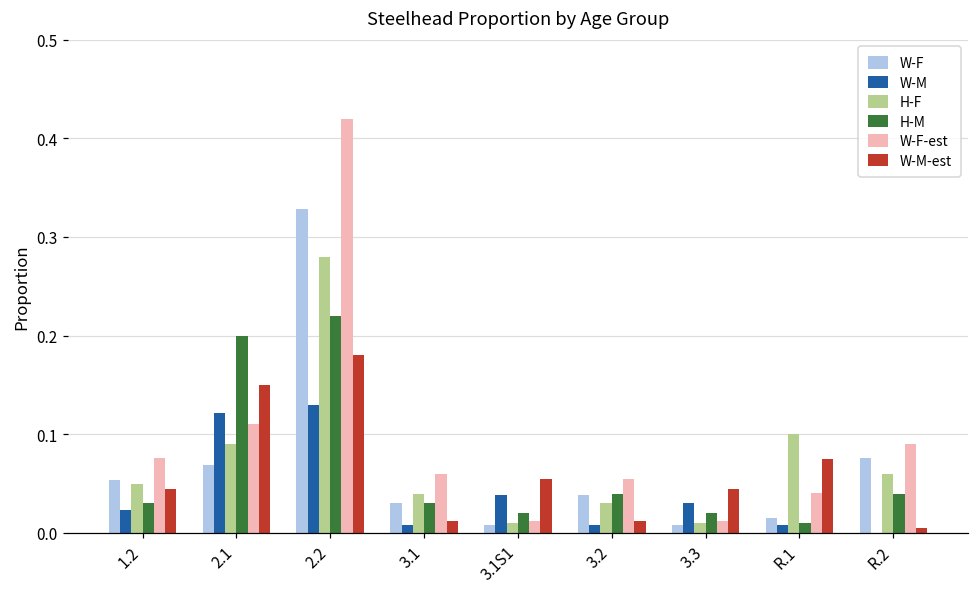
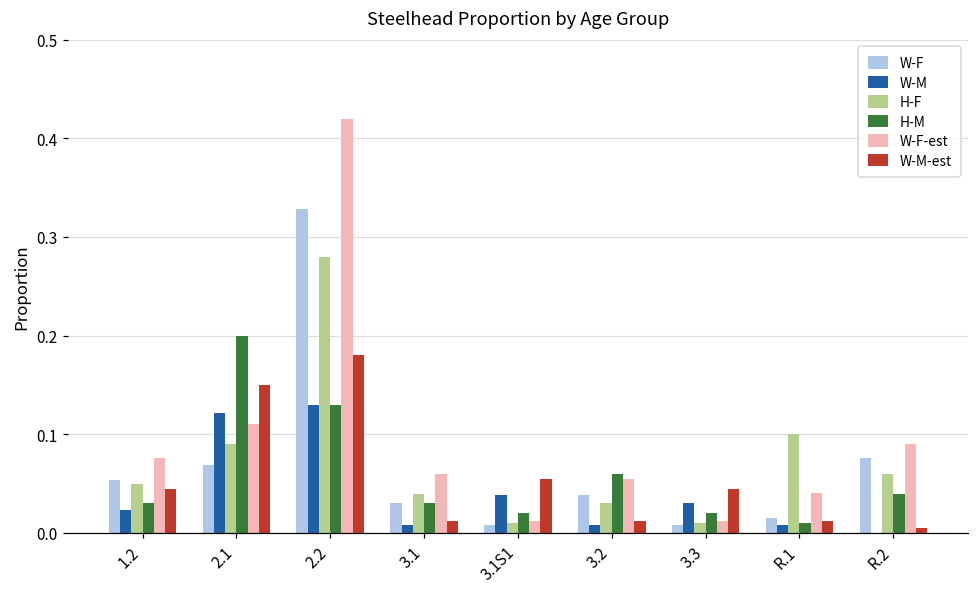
H-M, 2.2: 0.22 -> 0.13
H-M, 3.2: 0.04 -> 0.06
W-M-est, R.1: 0.08 -> 0.01
